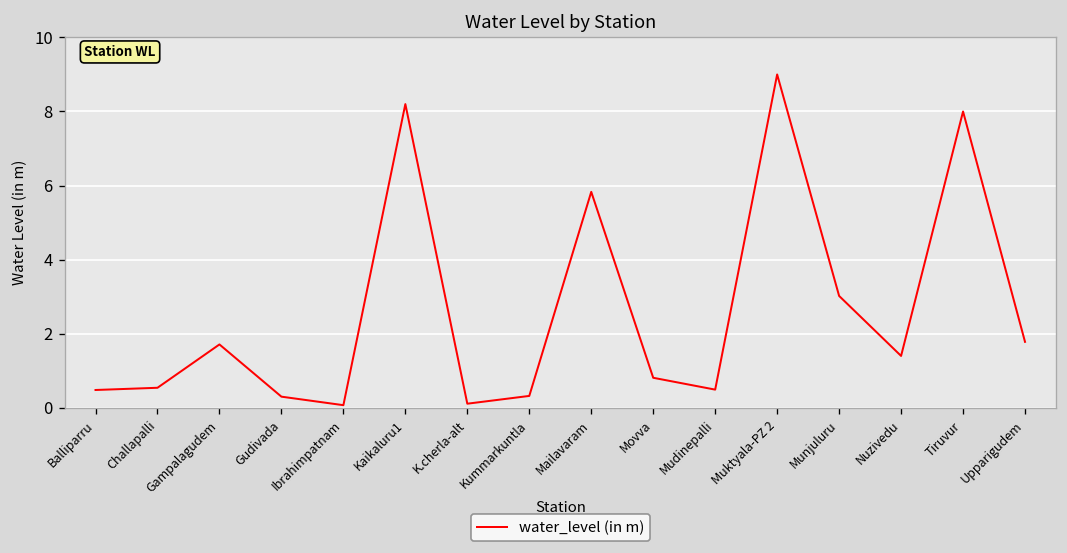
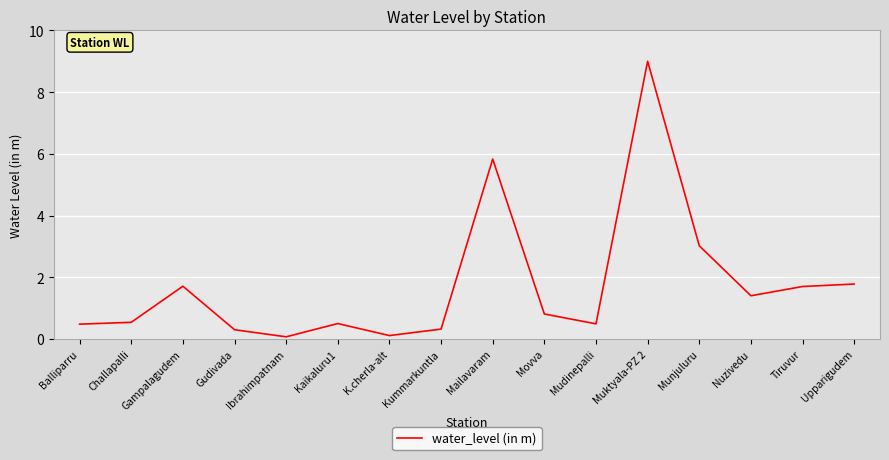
Kaikaluru1: 8.2 -> 0.5
Tiruvur: 8.0 -> 1.7
